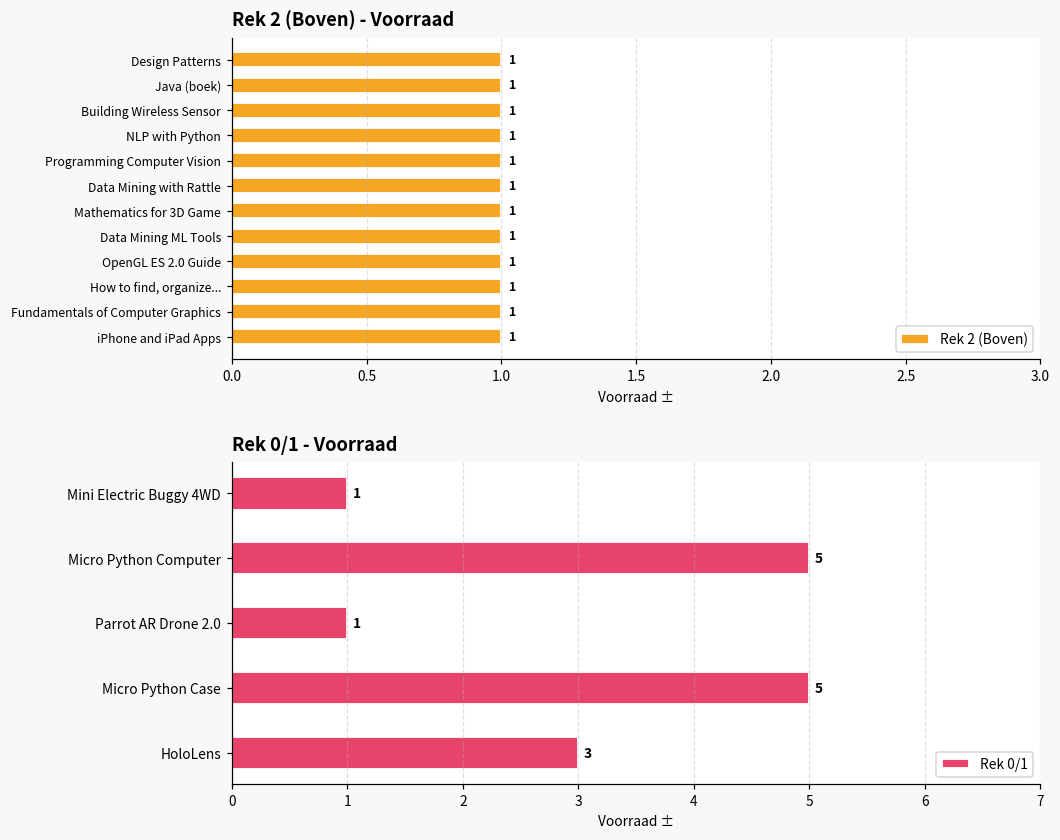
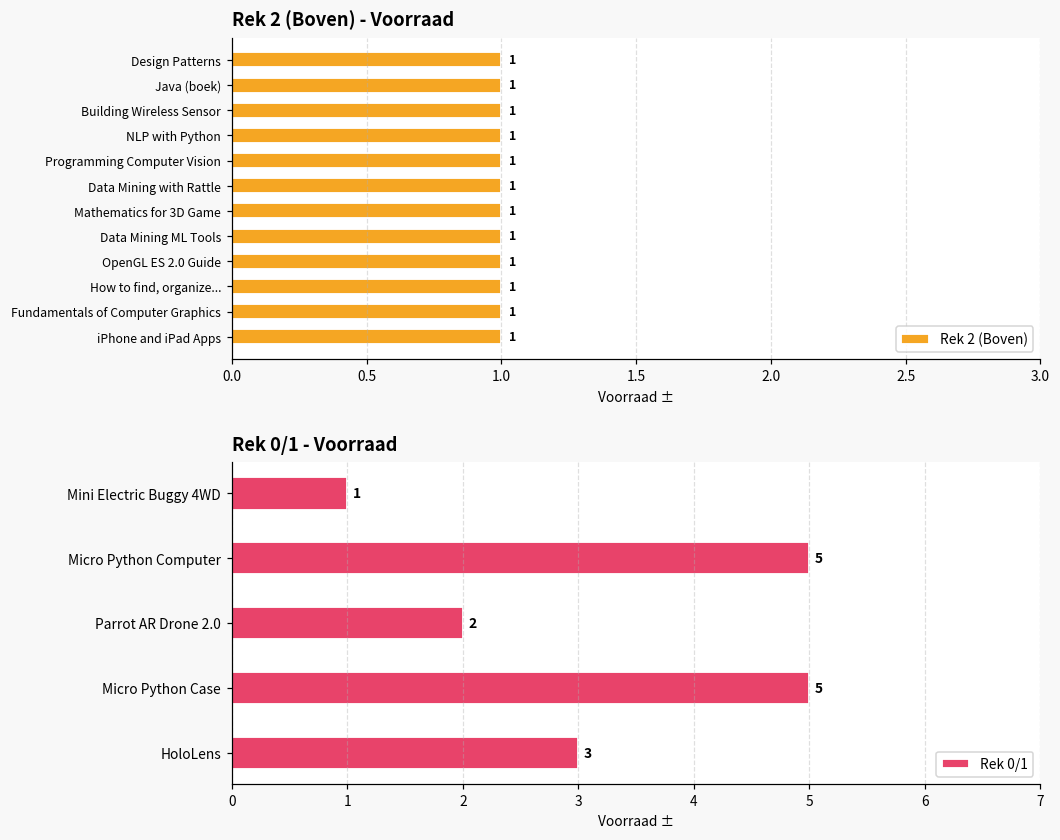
Rek 0/1 - Voorraad, Parrot AR Drone 2.0: 1 -> 2
